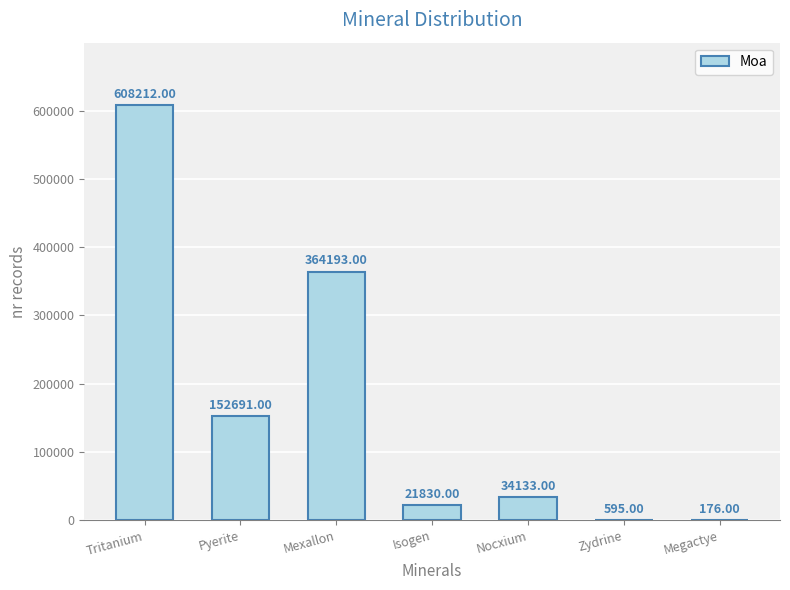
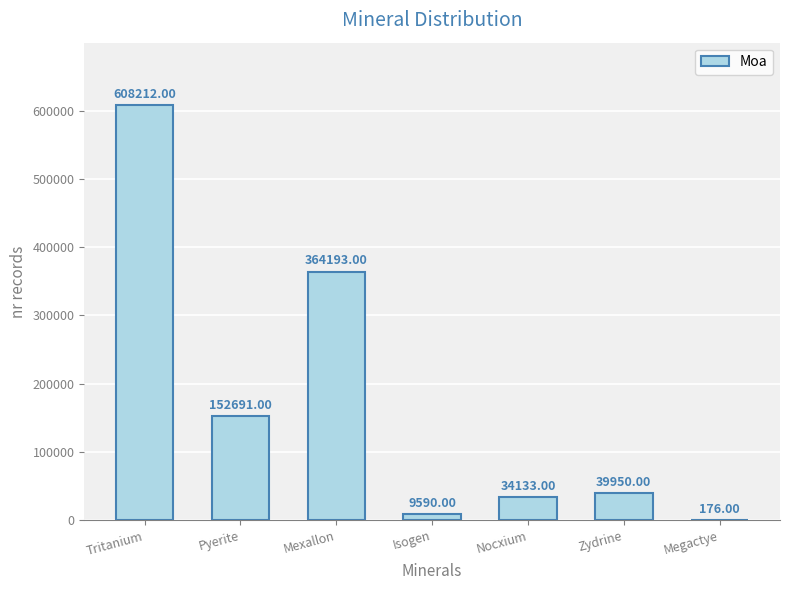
Isogen: 21830.00 -> 9590.00
Zydrine: 595.00 -> 39950.00
